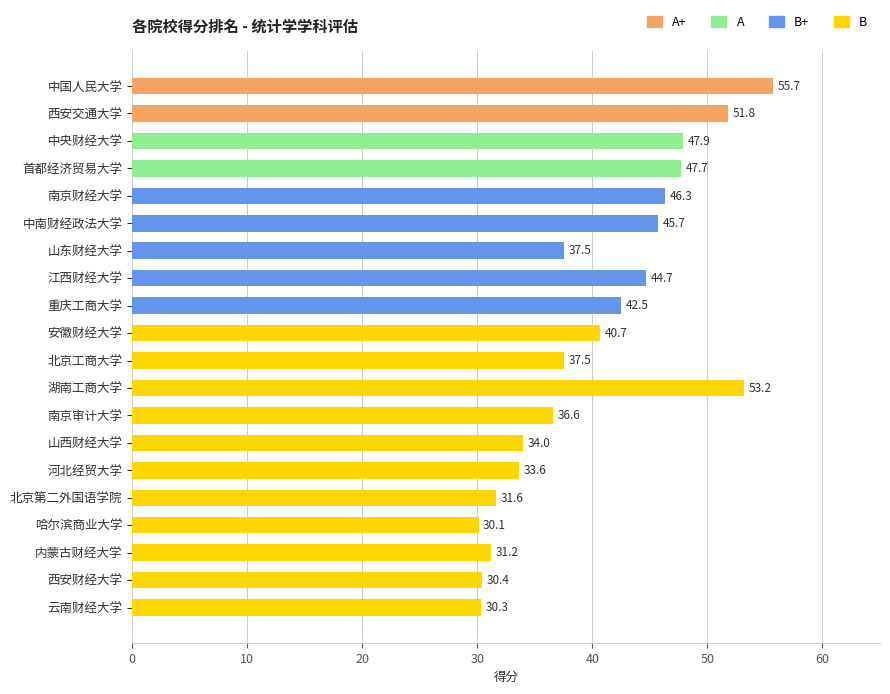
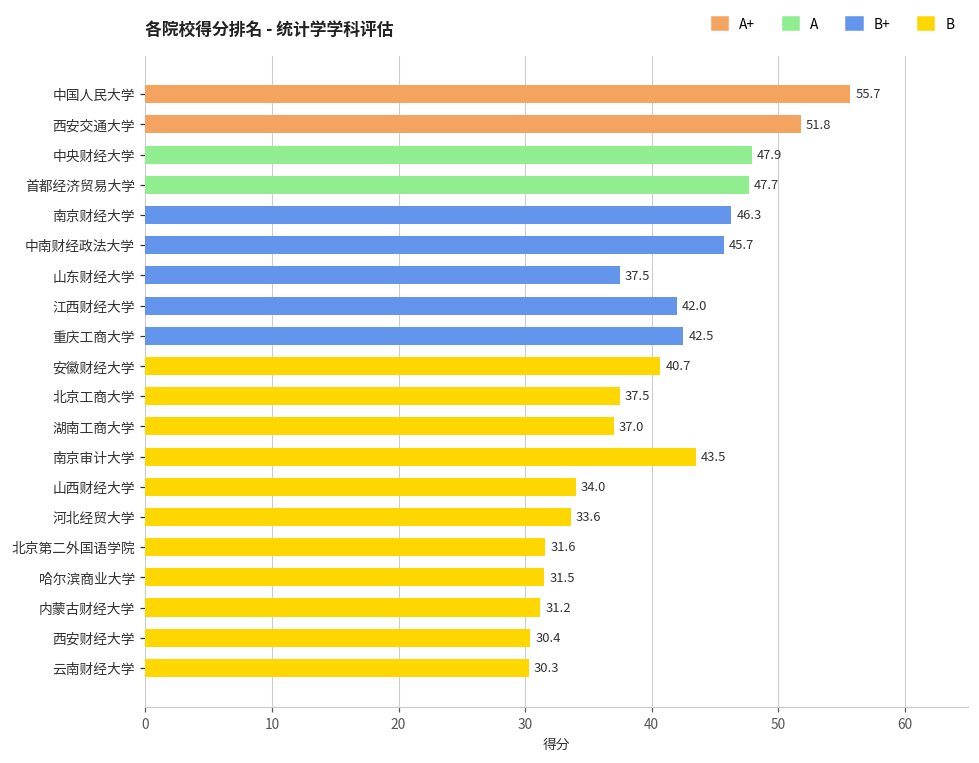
江西财经大学: 44.7 -> 42.0
湖南工商大学: 53.2 -> 37.0
南京审计大学: 36.6 -> 43.5
哈尔滨商业大学: 30.1 -> 31.5
